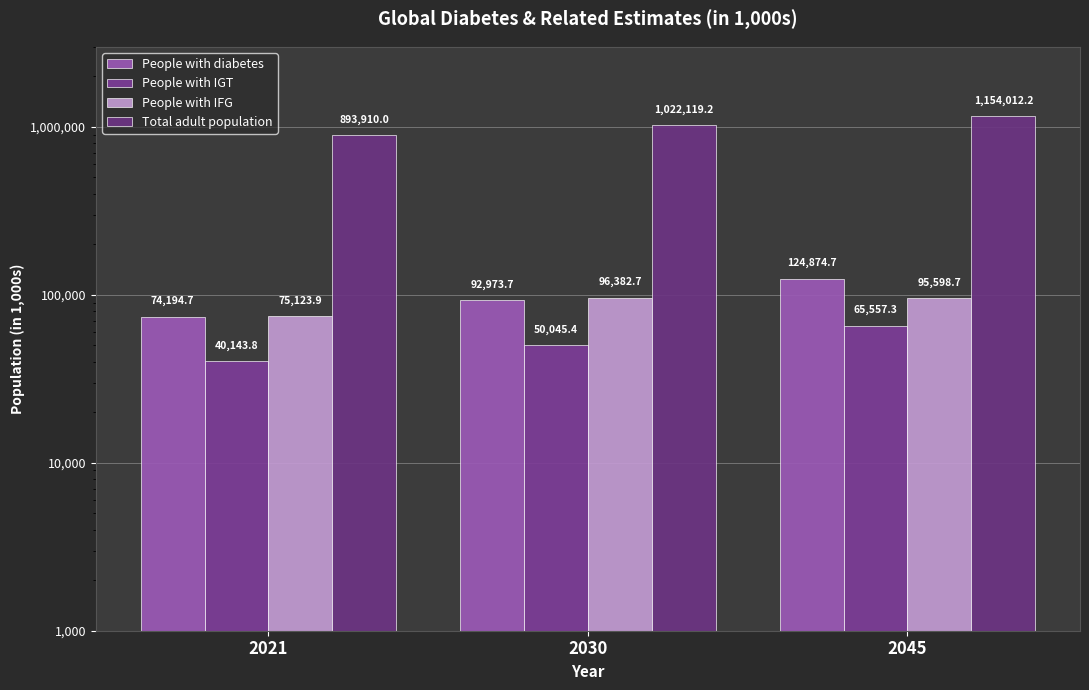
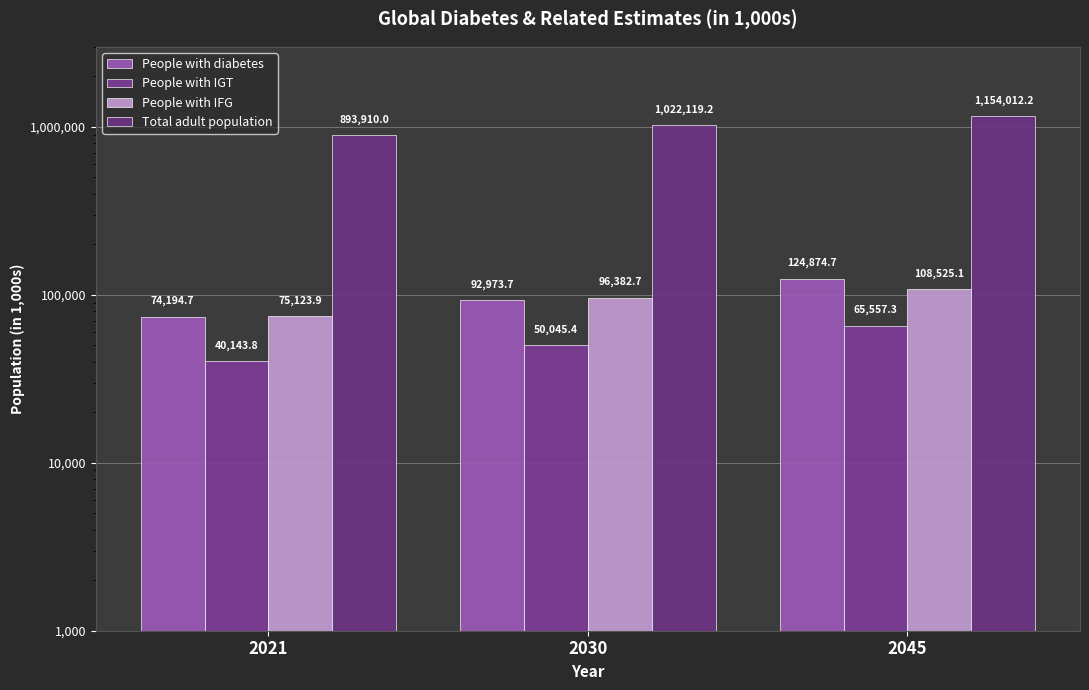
People with IFG, 2045: 95,598.7 -> 108,525.1
